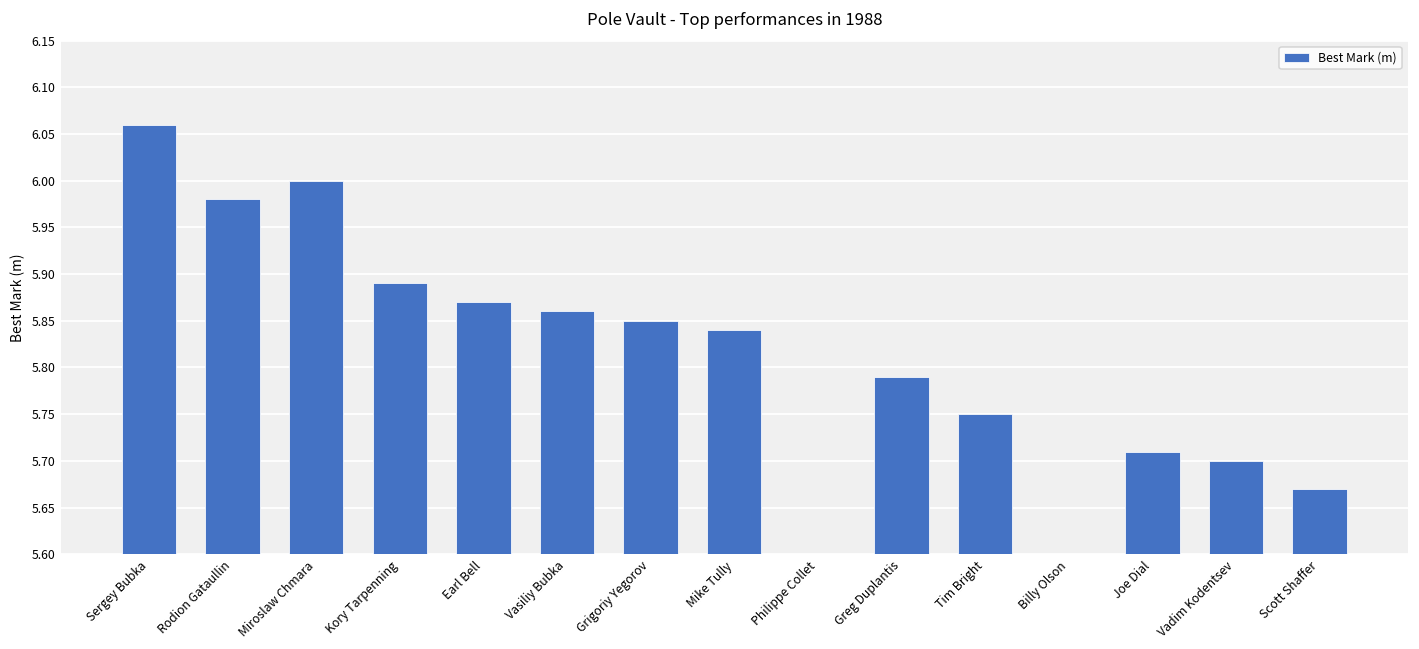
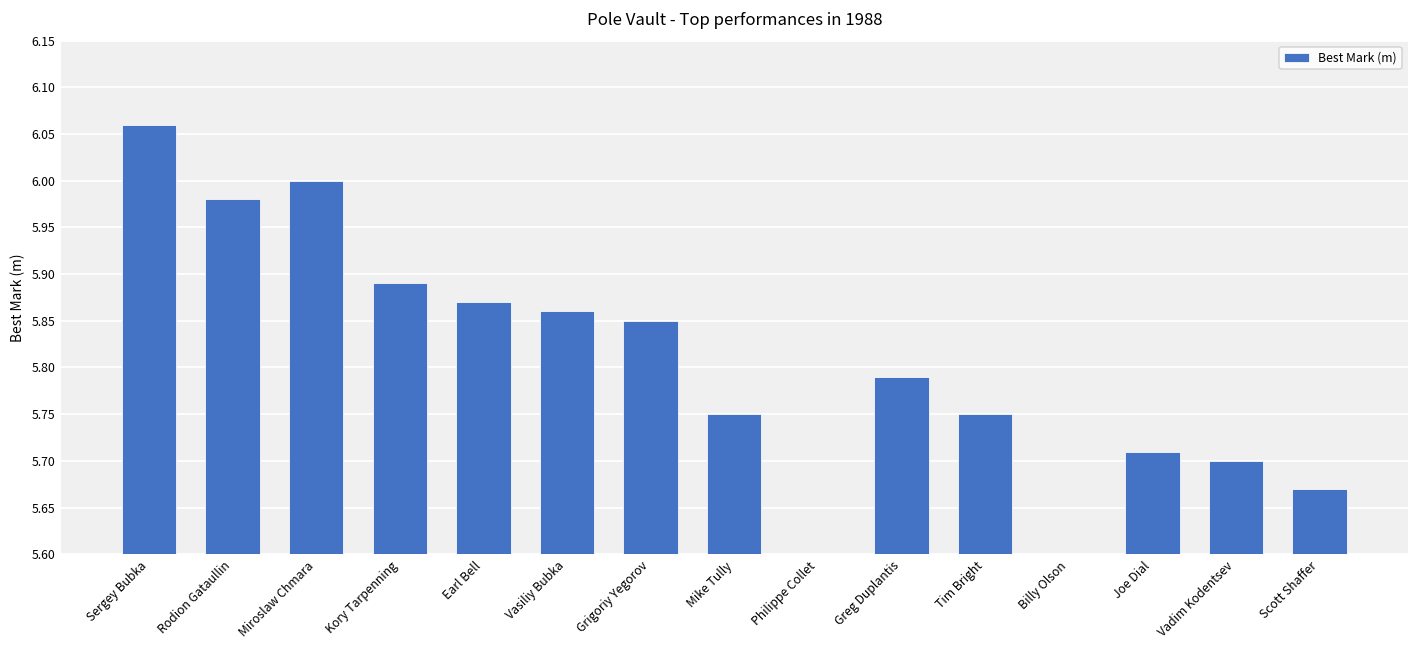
Mike Tully: 5.84 -> 5.75
